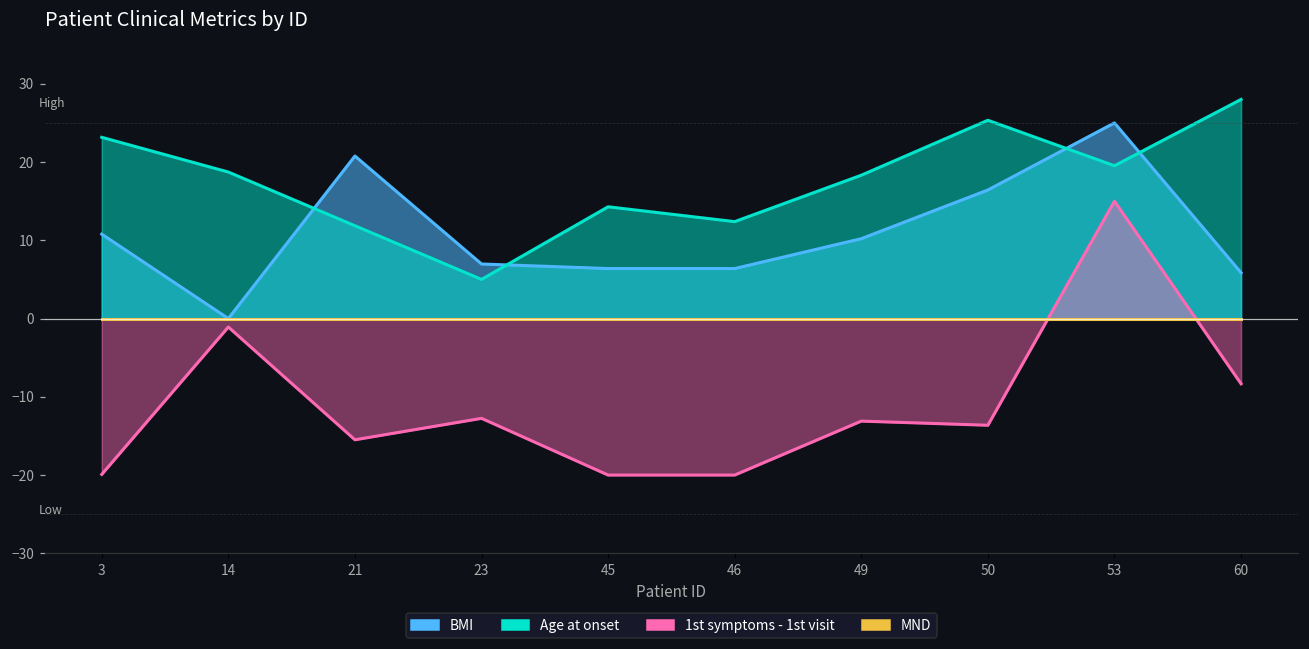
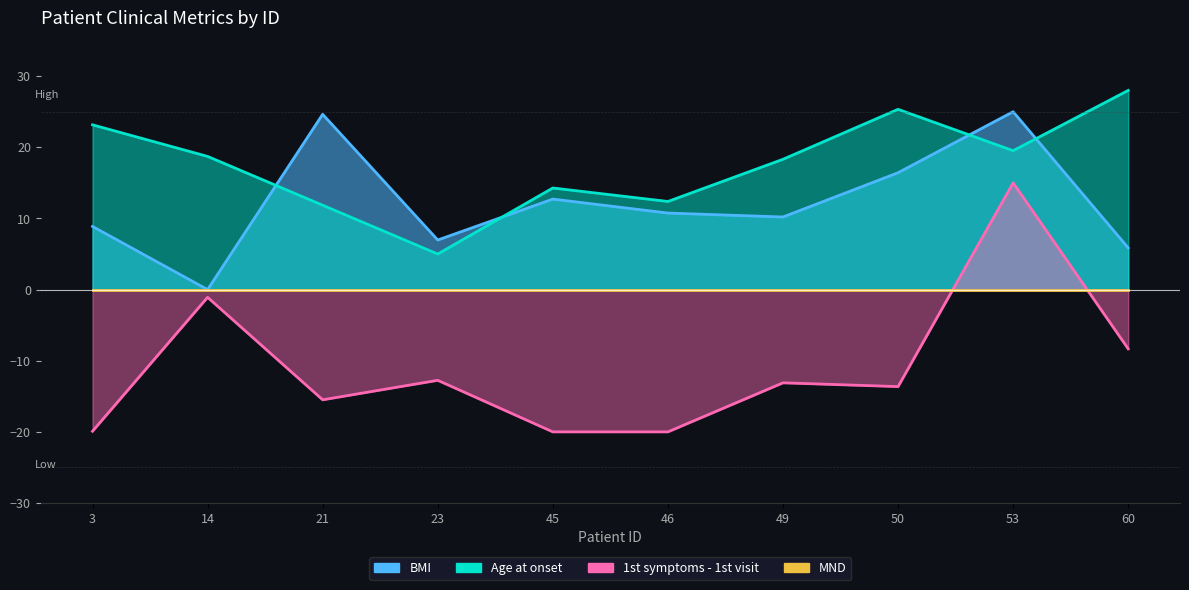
BMI, 3: 11 -> 9
BMI, 21: 21 -> 25
BMI, 45: 6 -> 13
BMI, 46: 6 -> 11
